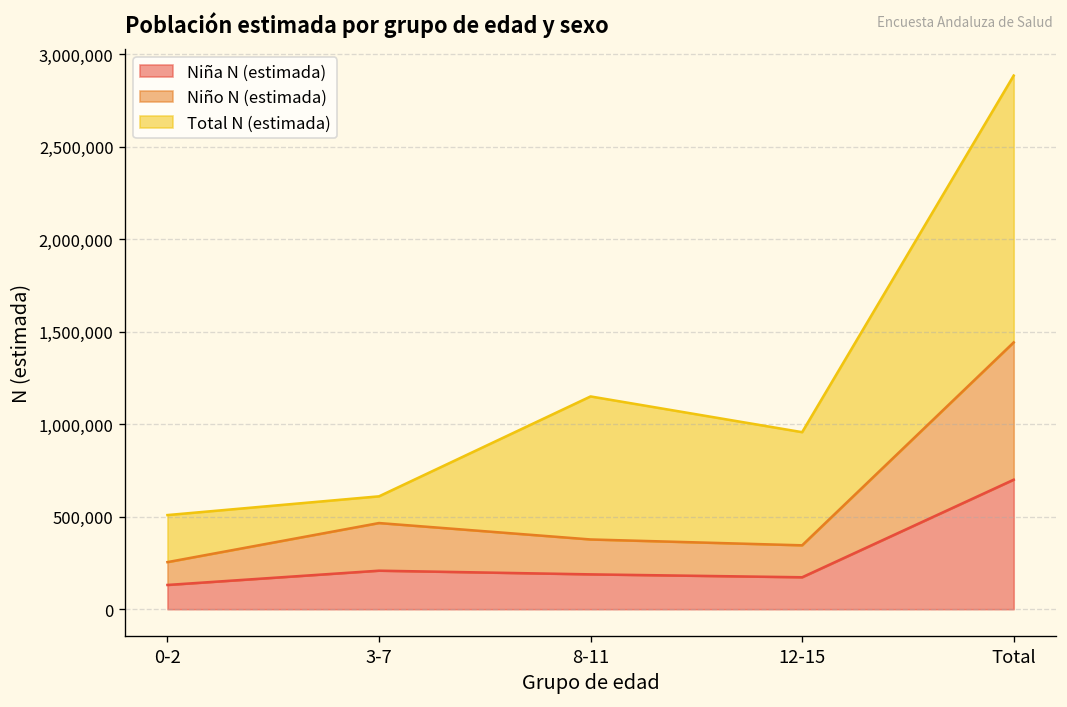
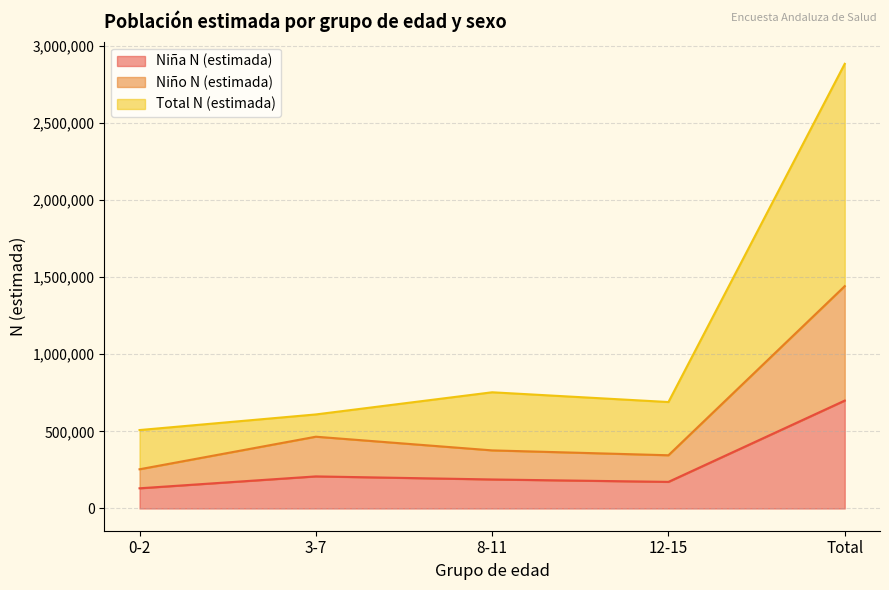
Total N (estimada), 8-11: 770,000 -> 380,000
Total N (estimada), 12-15: 610,000 -> 350,000
